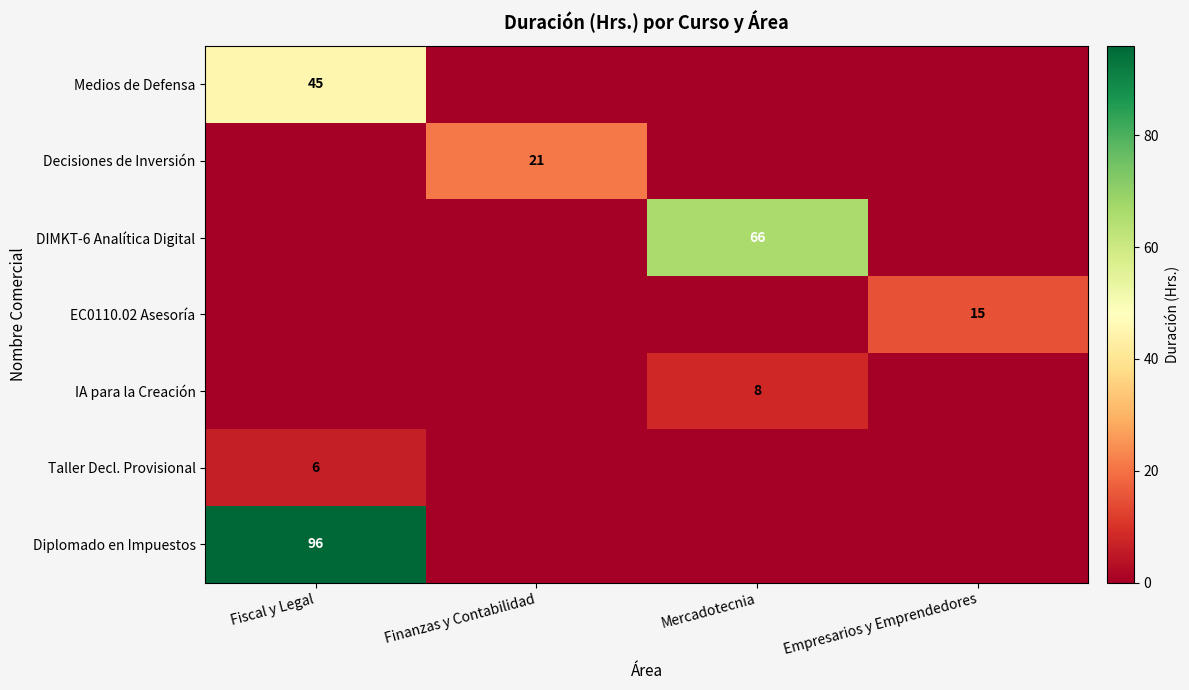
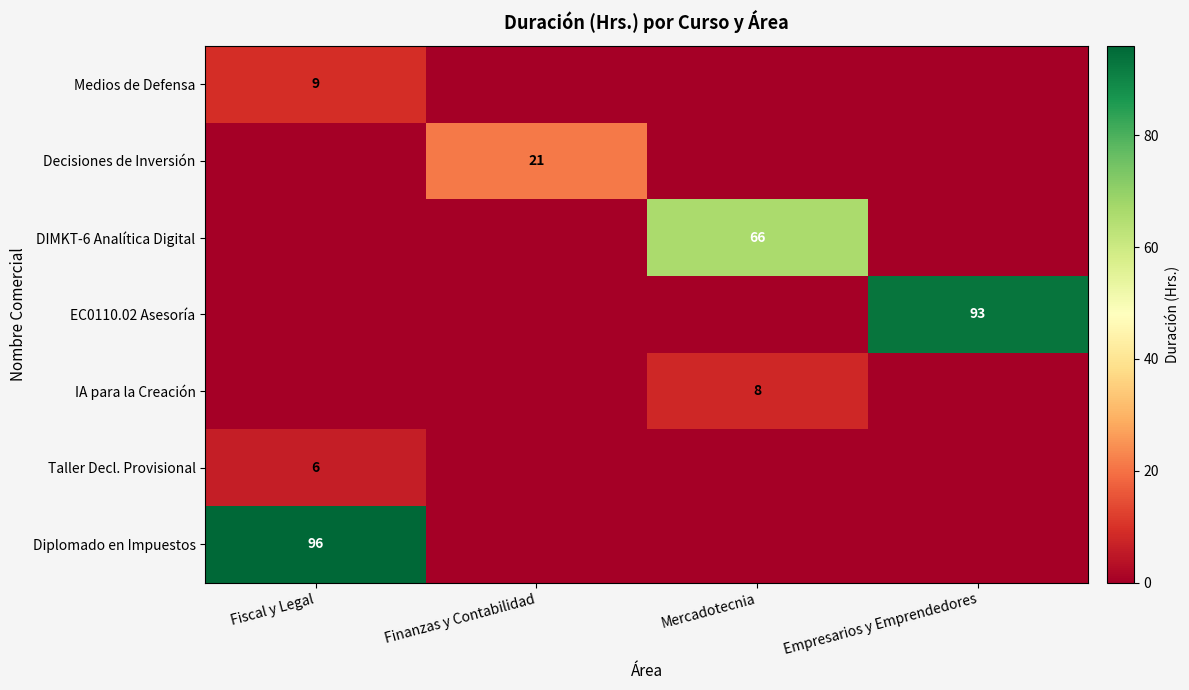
Medios de Defensa, Fiscal y Legal: 45 -> 9
EC0110.02 Asesoría, Empresarios y Emprendedores: 15 -> 93
